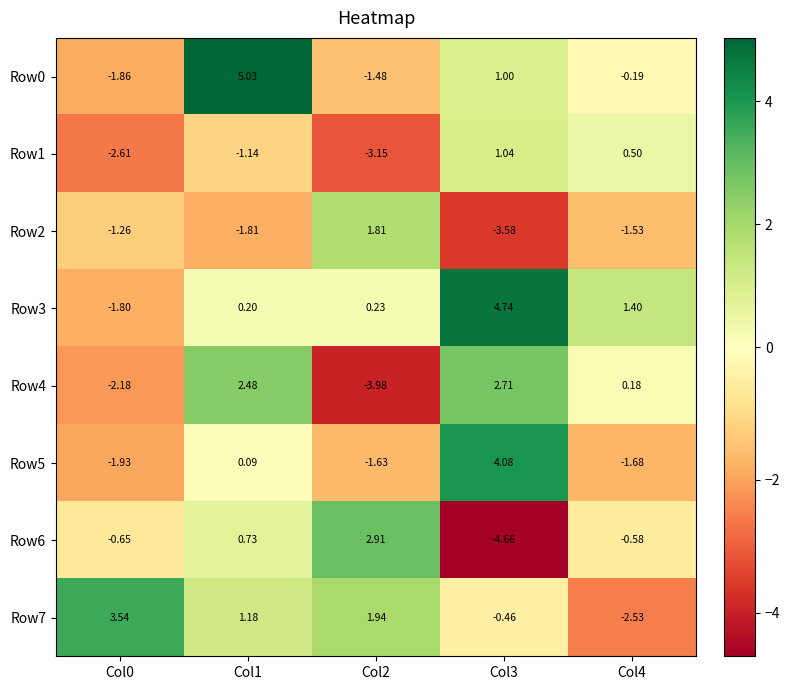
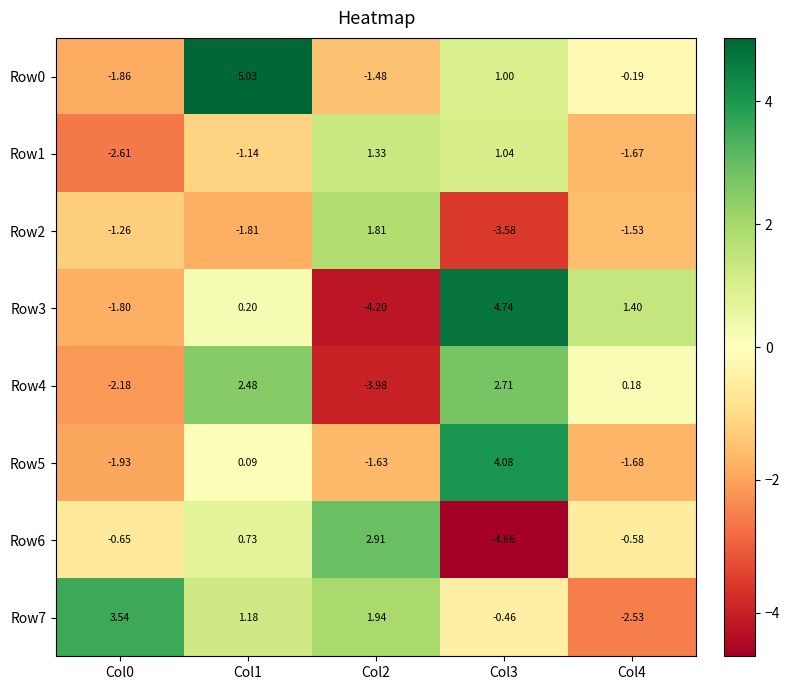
Row1, Col2: -3.15 -> 1.33
Row1, Col4: 0.50 -> -1.67
Row3, Col2: 0.23 -> -4.20
